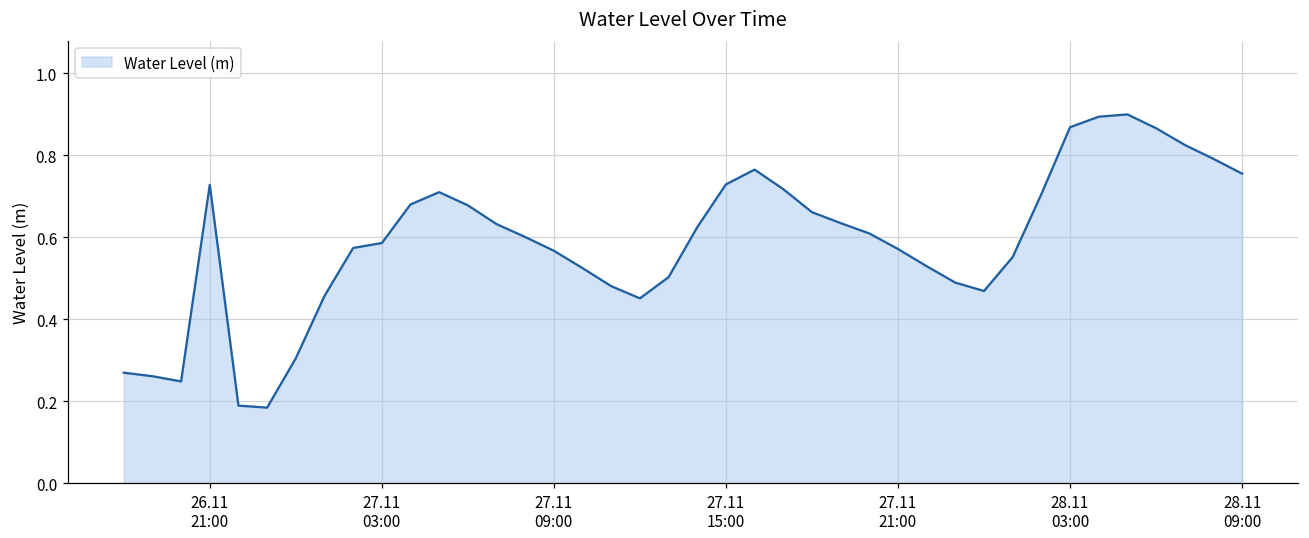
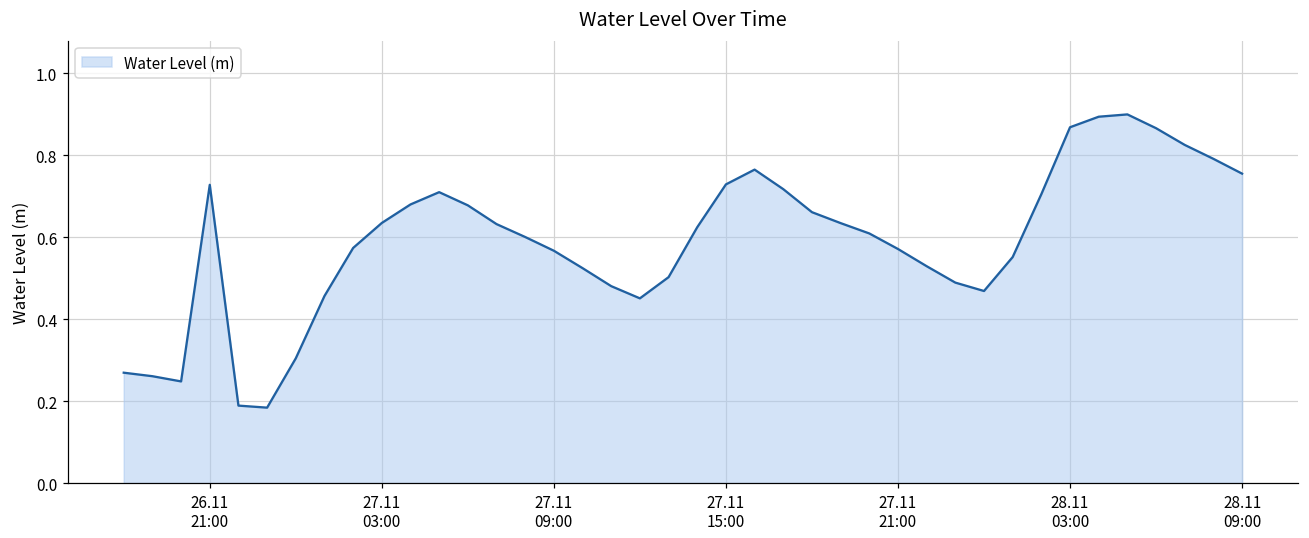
27.11 03:00: 0.59 -> 0.63
